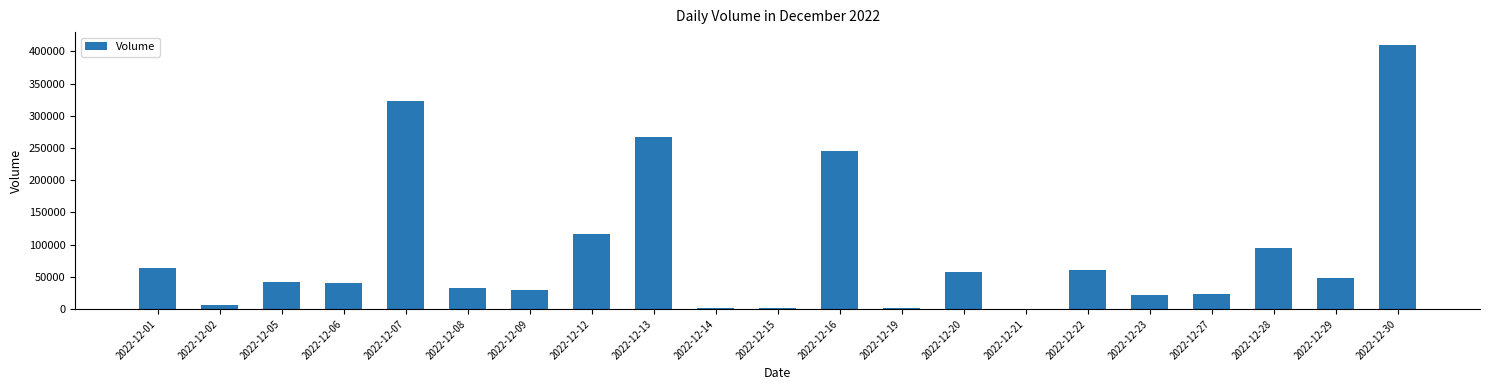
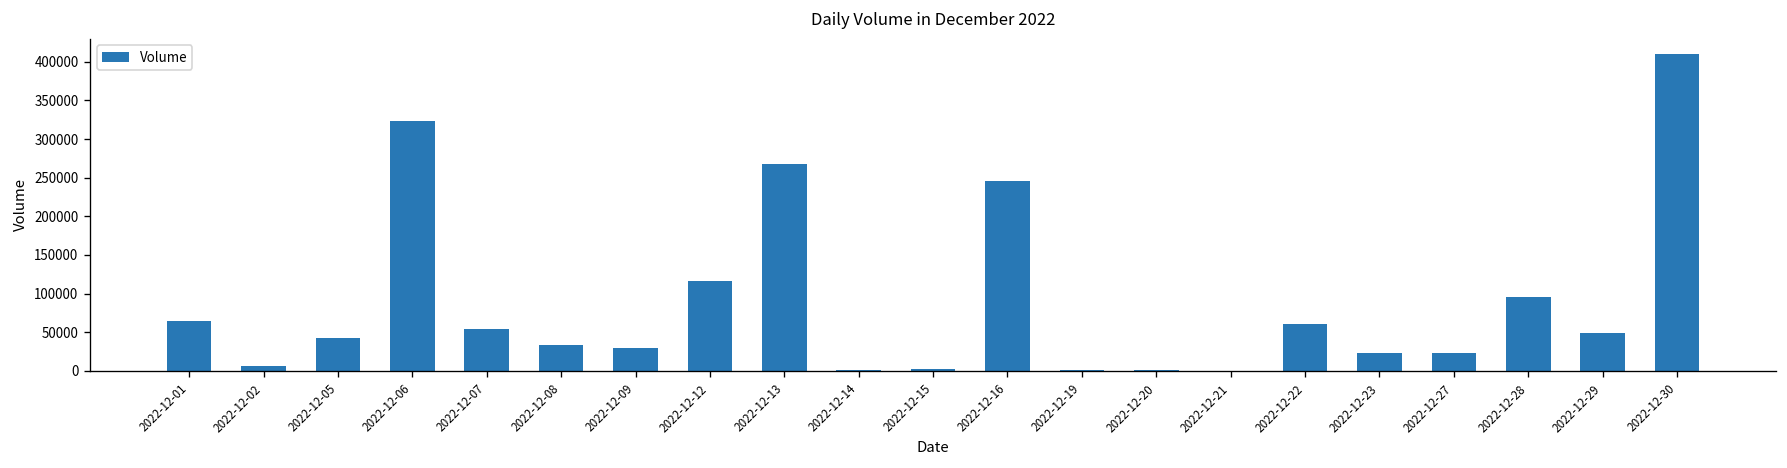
2022-12-06: 40000 -> 320000
2022-12-07: 320000 -> 50000
2022-12-20: 60000 -> 0
